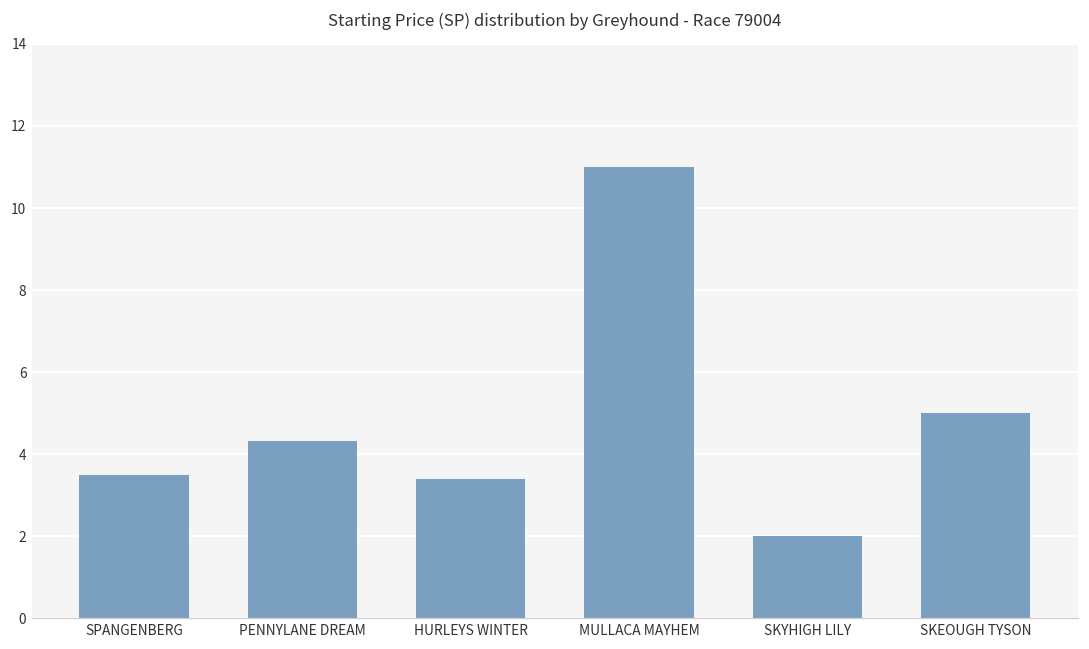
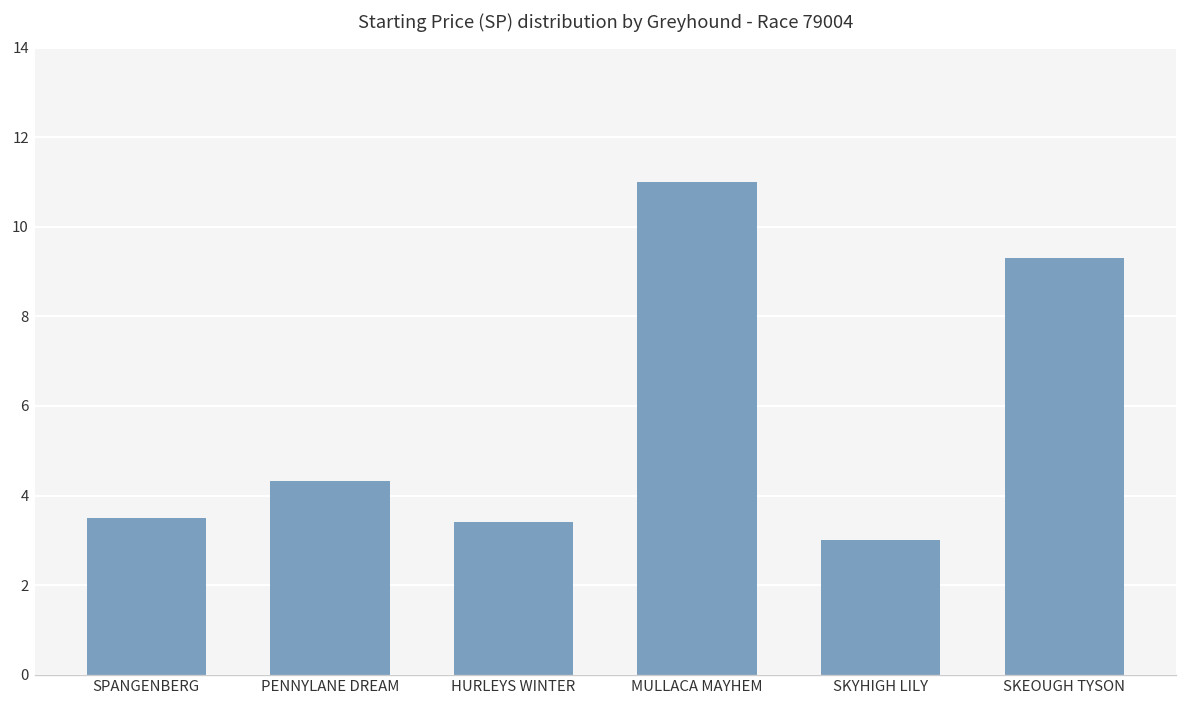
SKYHIGH LILY: 2 -> 3
SKEOUGH TYSON: 5.0 -> 9.3
